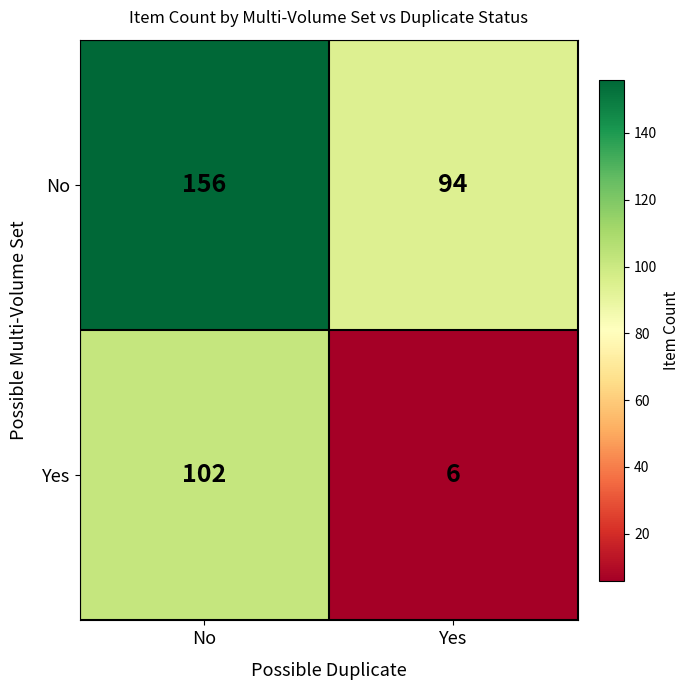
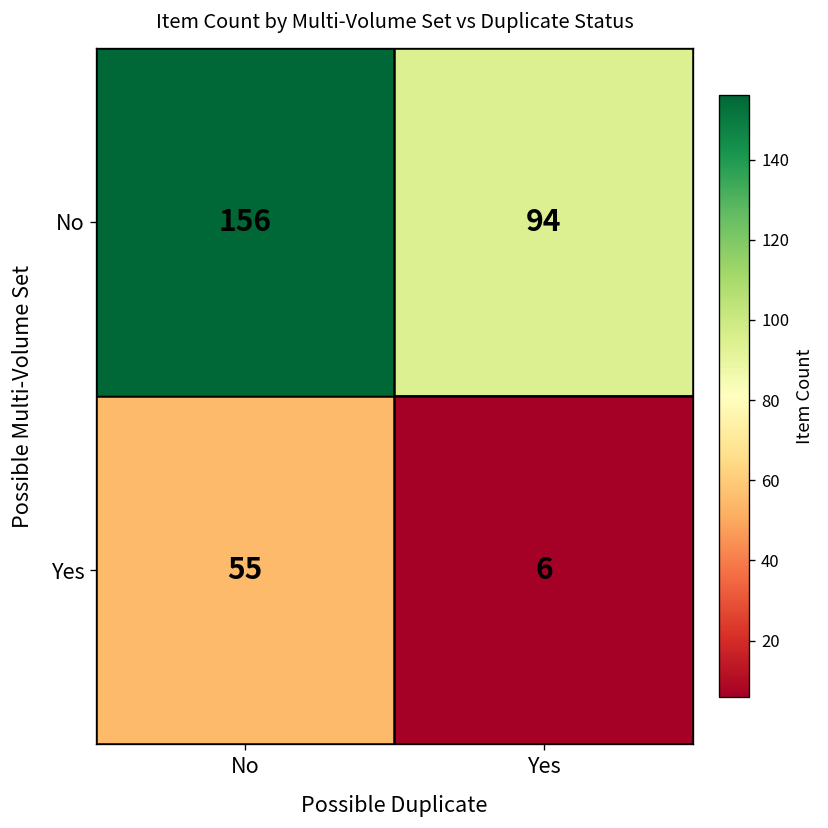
Yes, No: 102 -> 55
